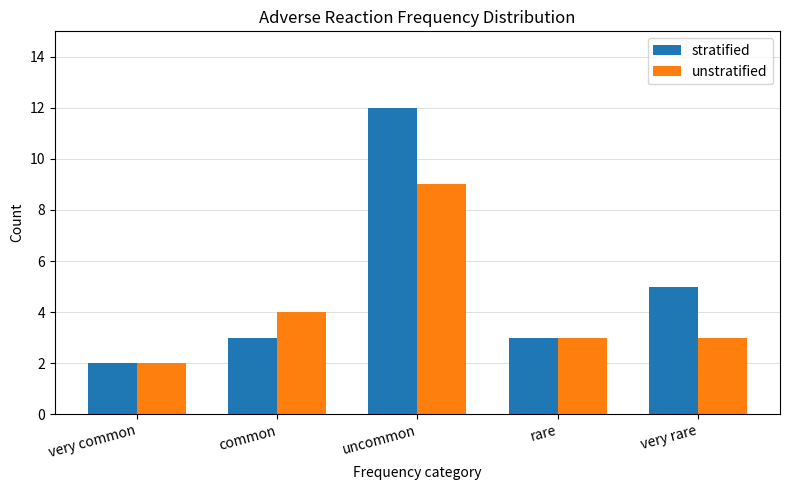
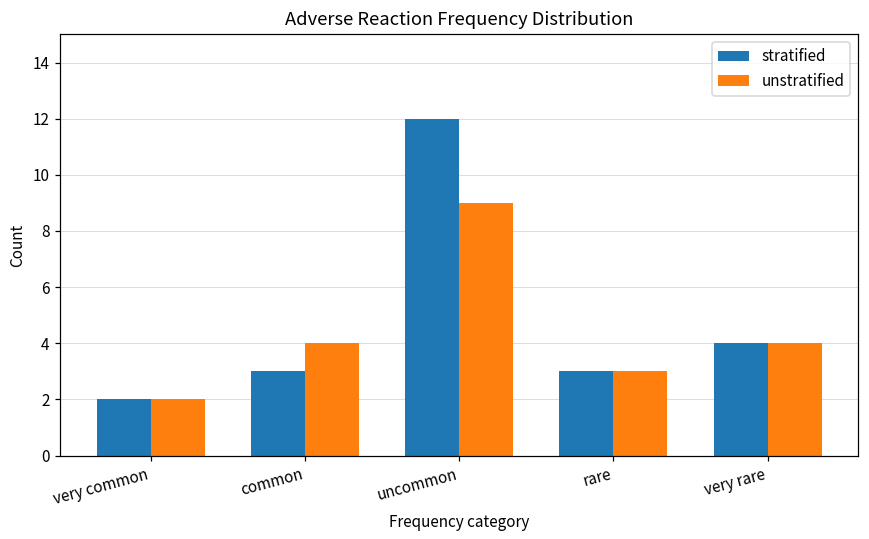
stratified, very rare: 5 -> 4
unstratified, very rare: 3 -> 4
